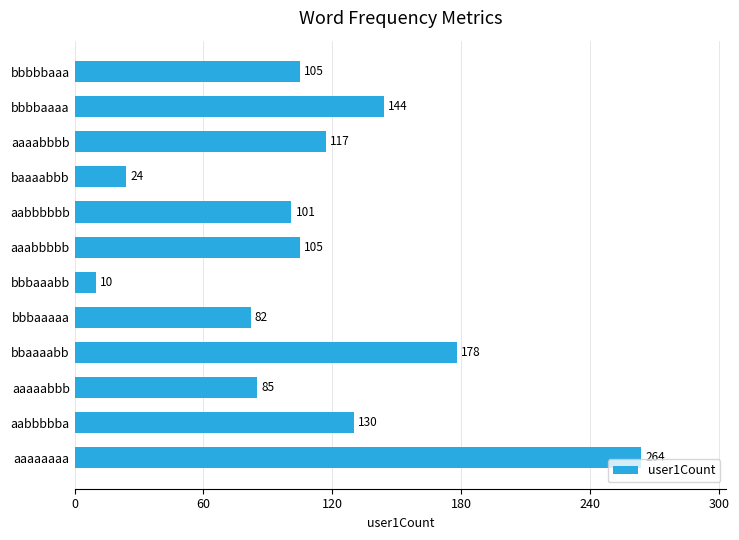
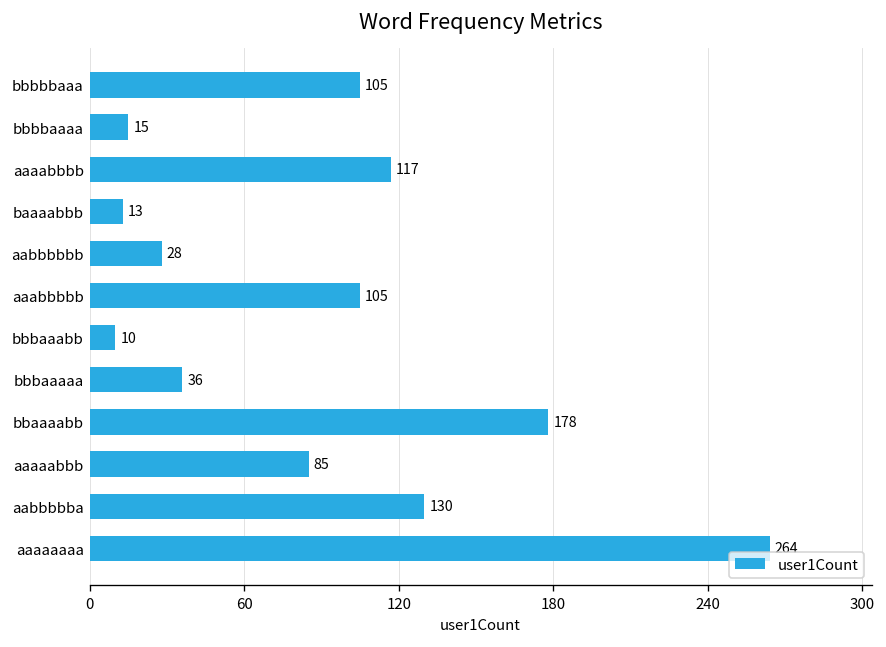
bbbbaaaa: 144 -> 15
baaaabbb: 24 -> 13
aabbbbbb: 101 -> 28
bbbaaaaa: 82 -> 36
